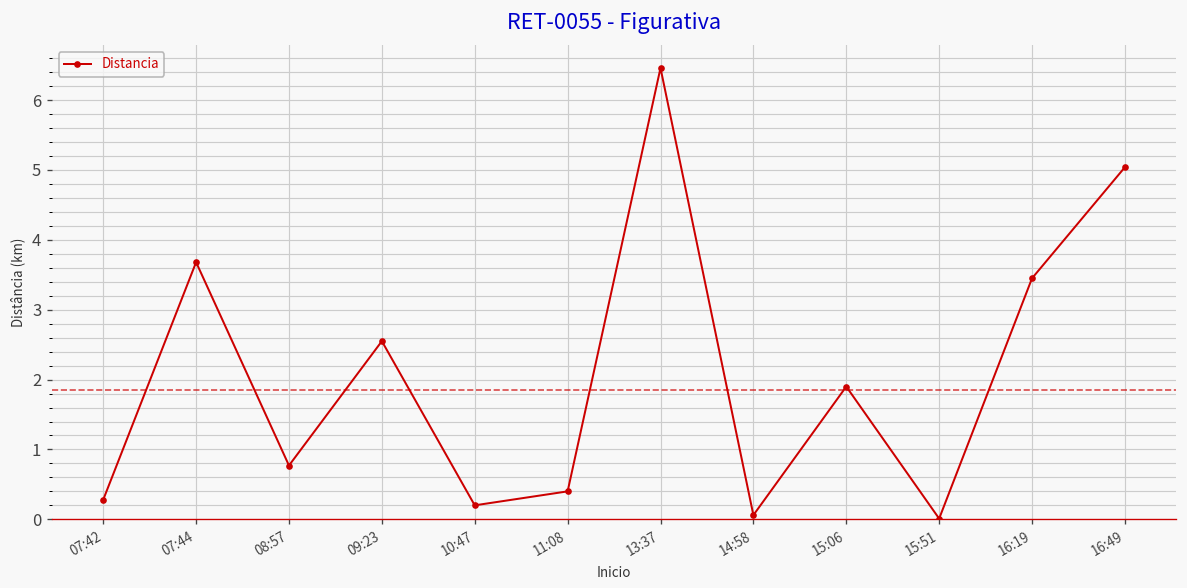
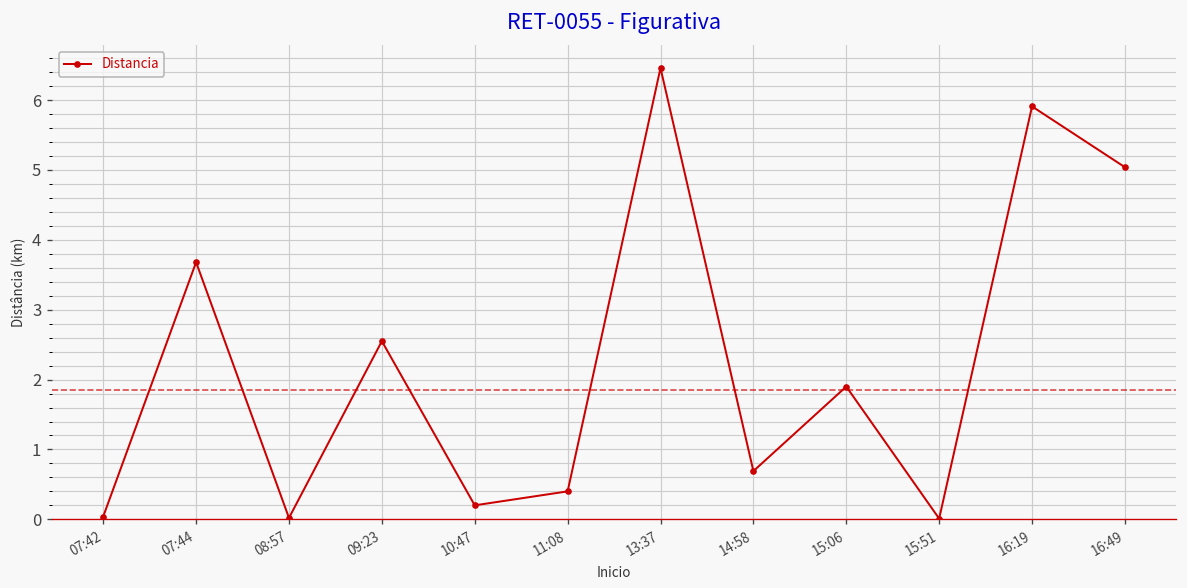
07:42: 0.3 -> 0.0
08:57: 0.8 -> 0.0
14:58: 0.1 -> 0.7
16:19: 3.5 -> 5.9
